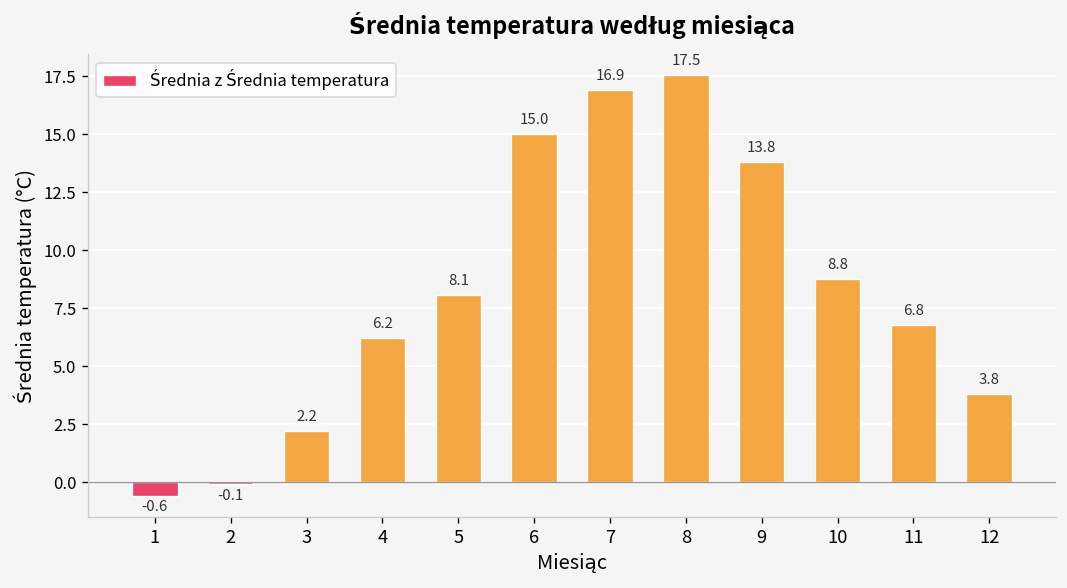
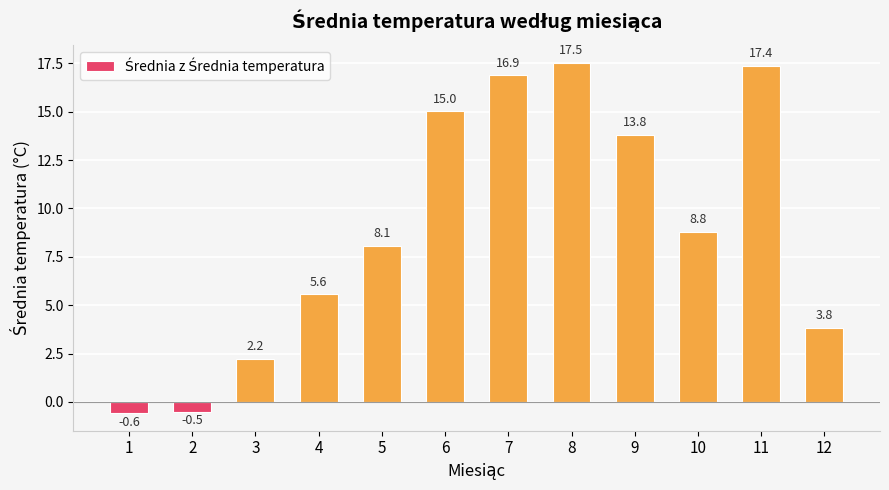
2: -0.1 -> -0.5
4: 6.2 -> 5.6
11: 6.8 -> 17.4
